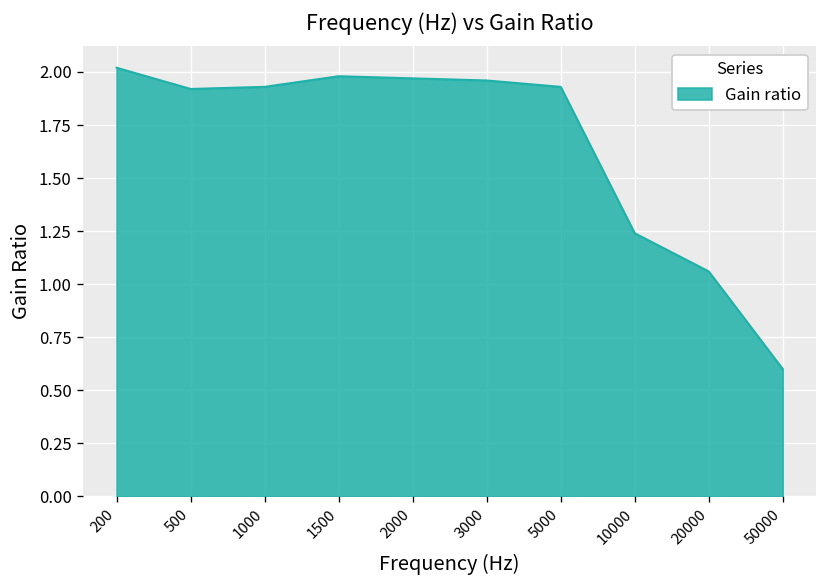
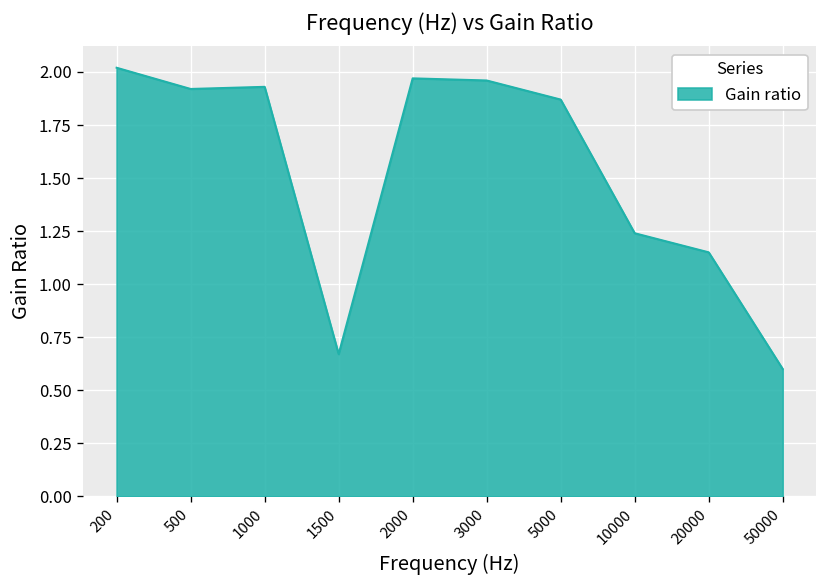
1500: 1.98 -> 0.67
5000: 1.93 -> 1.87
20000: 1.06 -> 1.15
